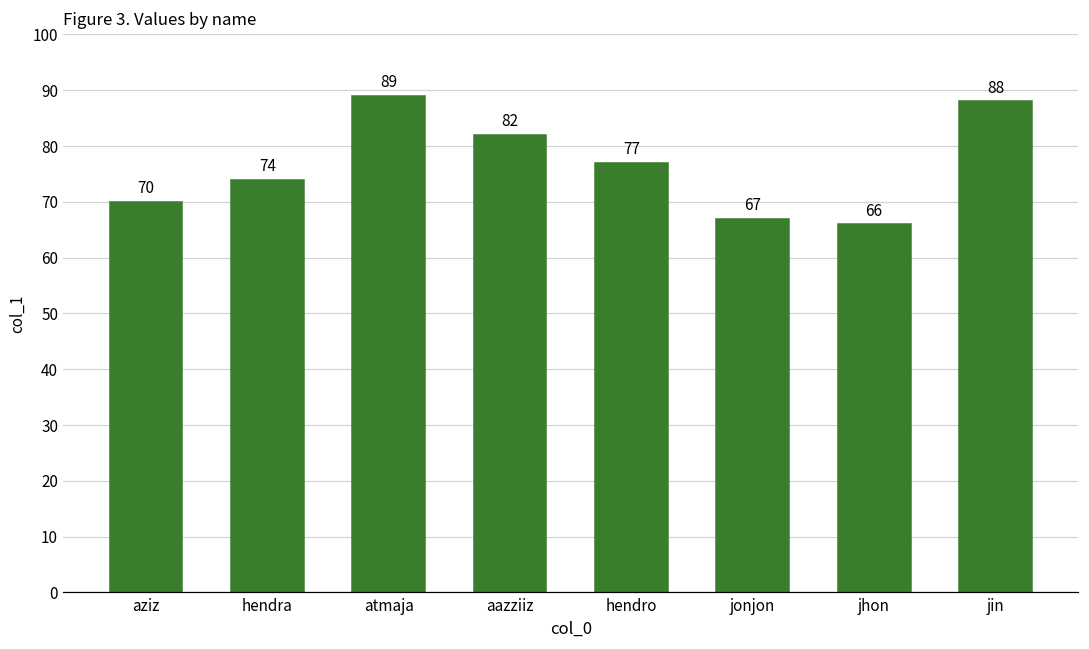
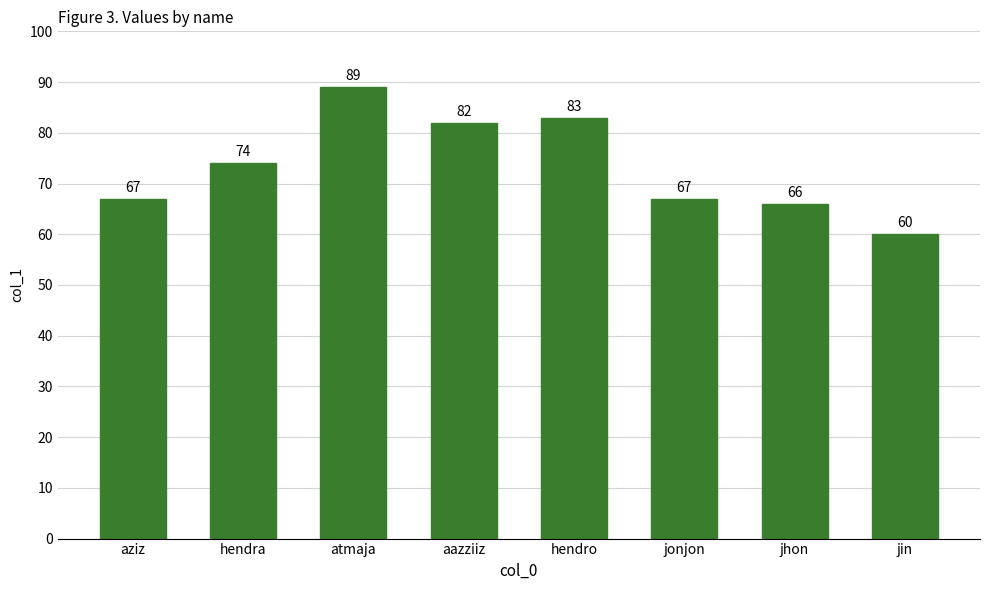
aziz: 70 -> 67
hendro: 77 -> 83
jin: 88 -> 60
